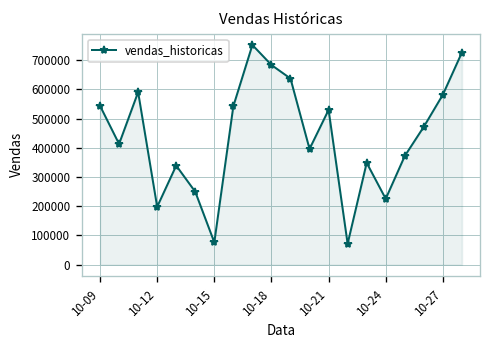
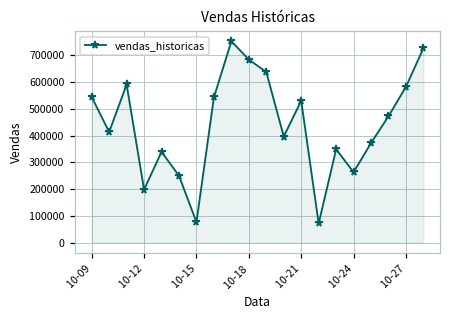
10-24: 230000 -> 260000
